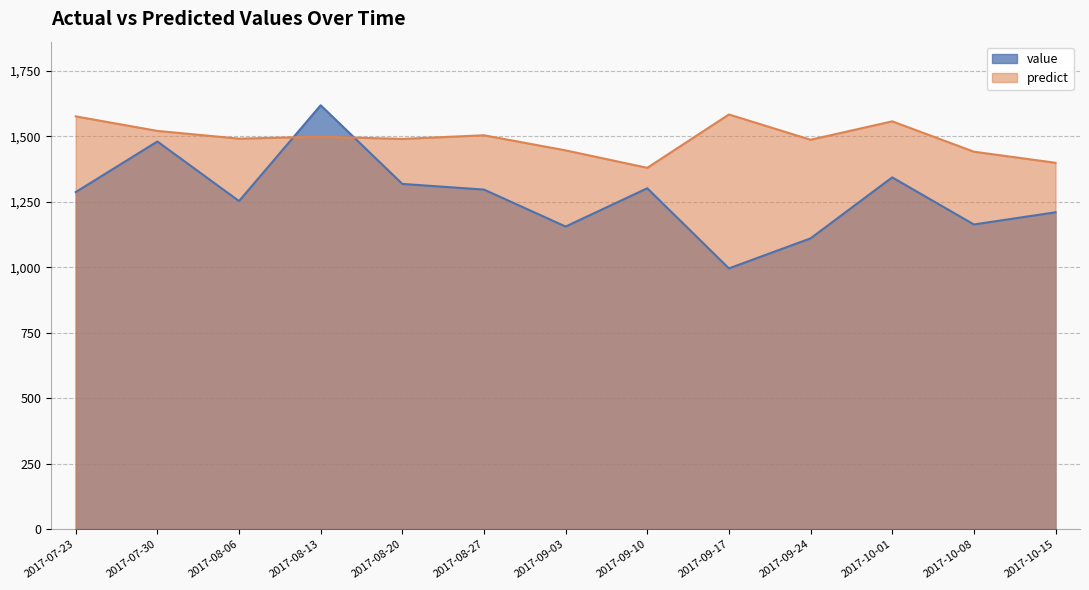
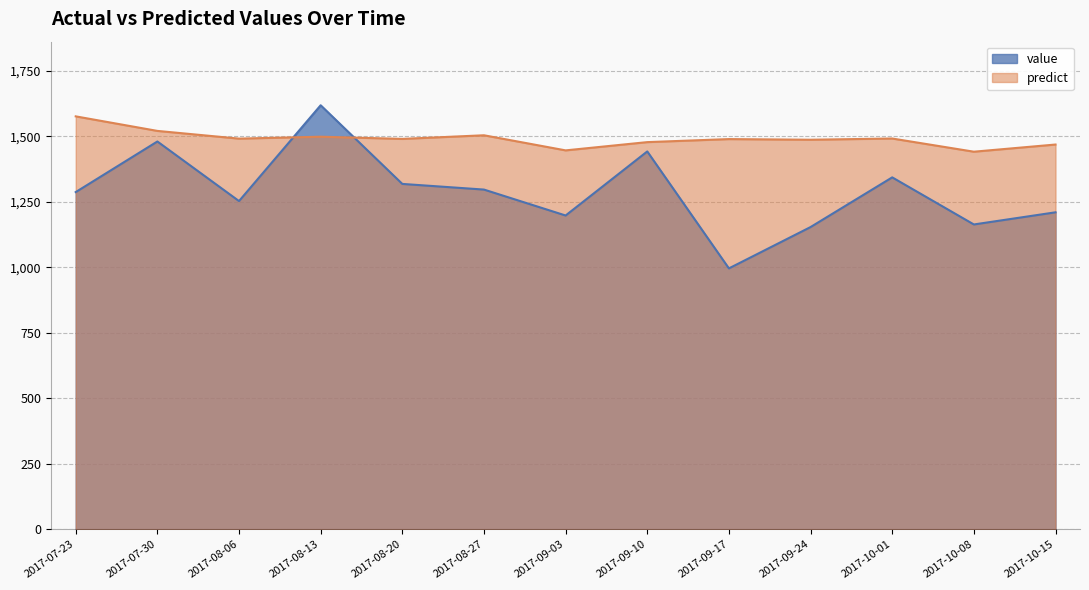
value, 2017-09-03: 1,160 -> 1,200
value, 2017-09-10: 1,300 -> 1,440
predict, 2017-09-10: 1,380 -> 1,480
predict, 2017-09-17: 1,580 -> 1,490
value, 2017-09-24: 1,110 -> 1,150
predict, 2017-10-01: 1,560 -> 1,490
predict, 2017-10-15: 1,400 -> 1,470
